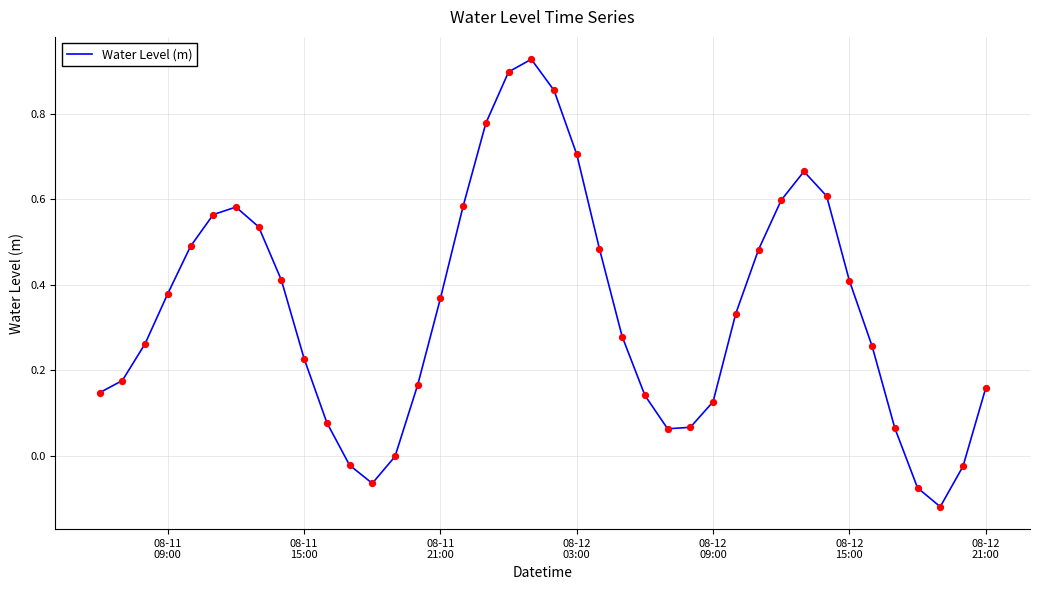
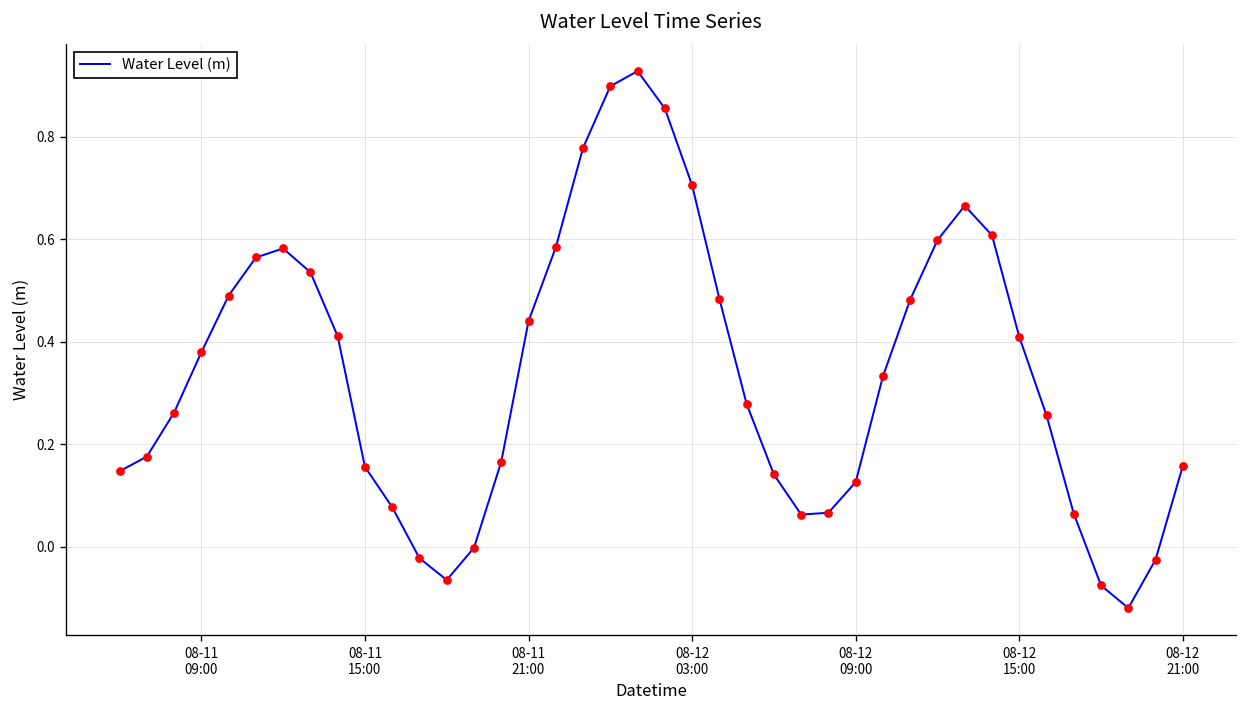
08-11 15:00: 0.23 -> 0.16
08-11 21:00: 0.37 -> 0.44
